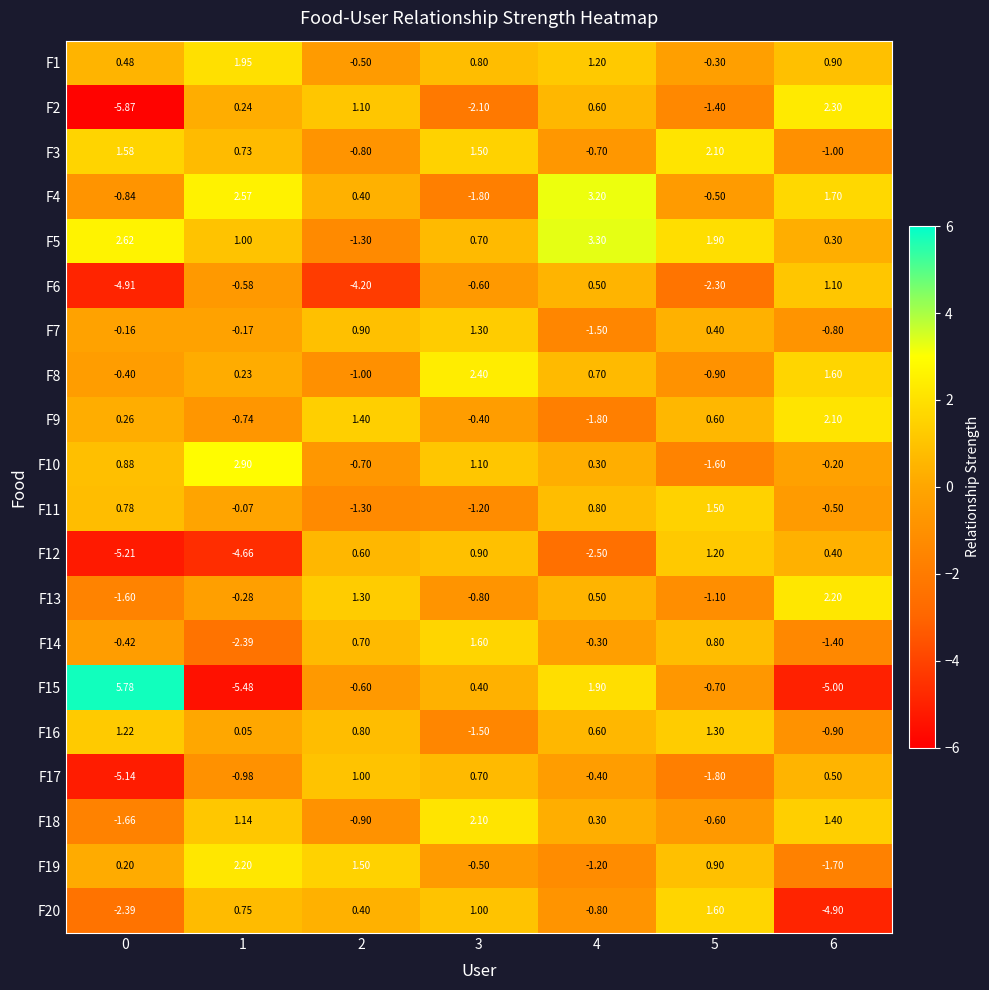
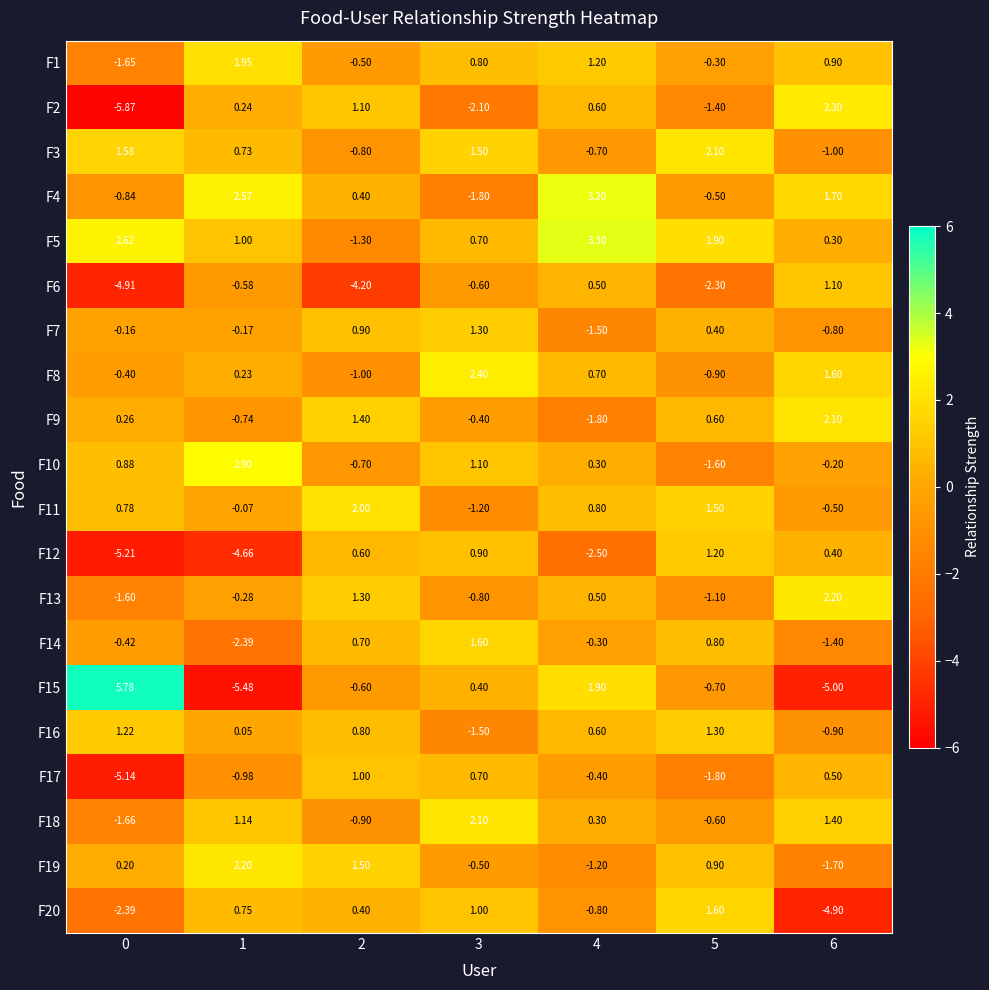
F1, 0: 0.48 -> -1.65
F11, 2: -1.30 -> 2.00
